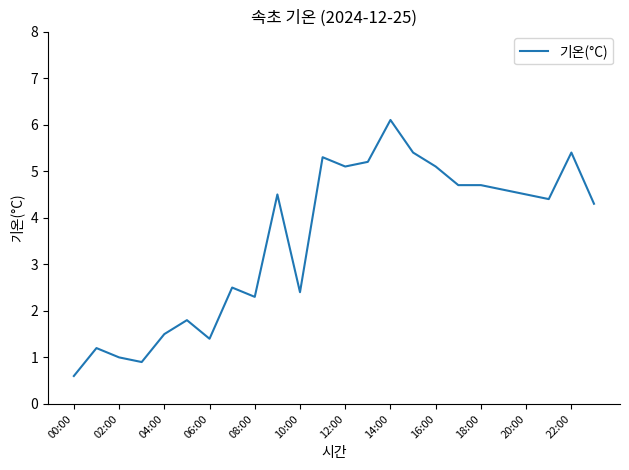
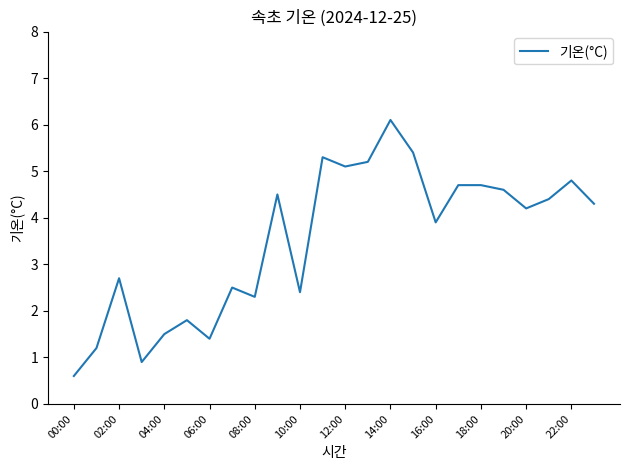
02:00: 1.0 -> 2.7
16:00: 5.1 -> 3.9
20:00: 4.5 -> 4.2
22:00: 5.4 -> 4.8
